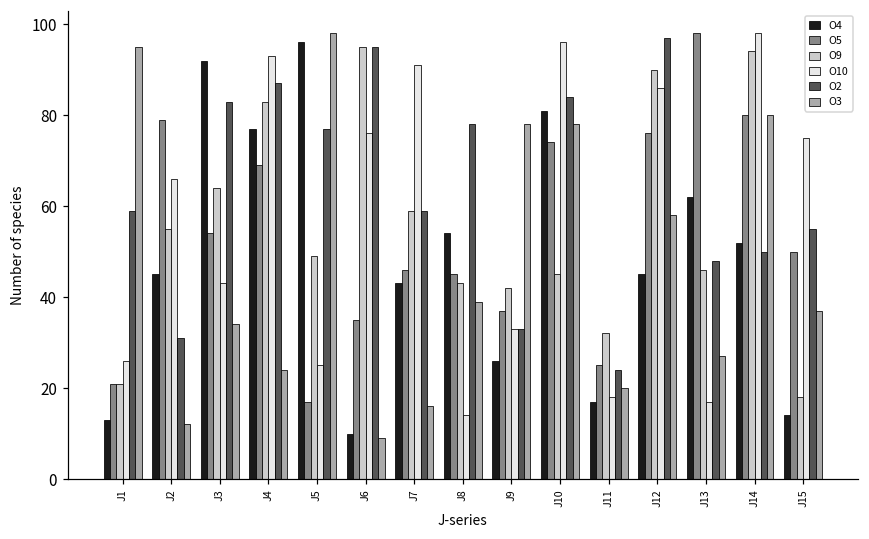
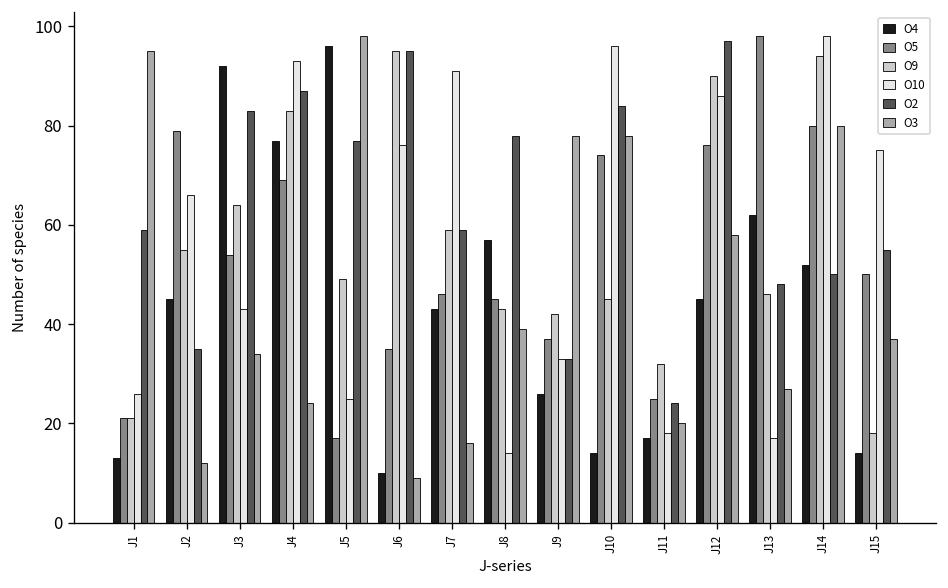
O2, J2: 31 -> 35
O4, J8: 54 -> 57
O4, J10: 81 -> 14
